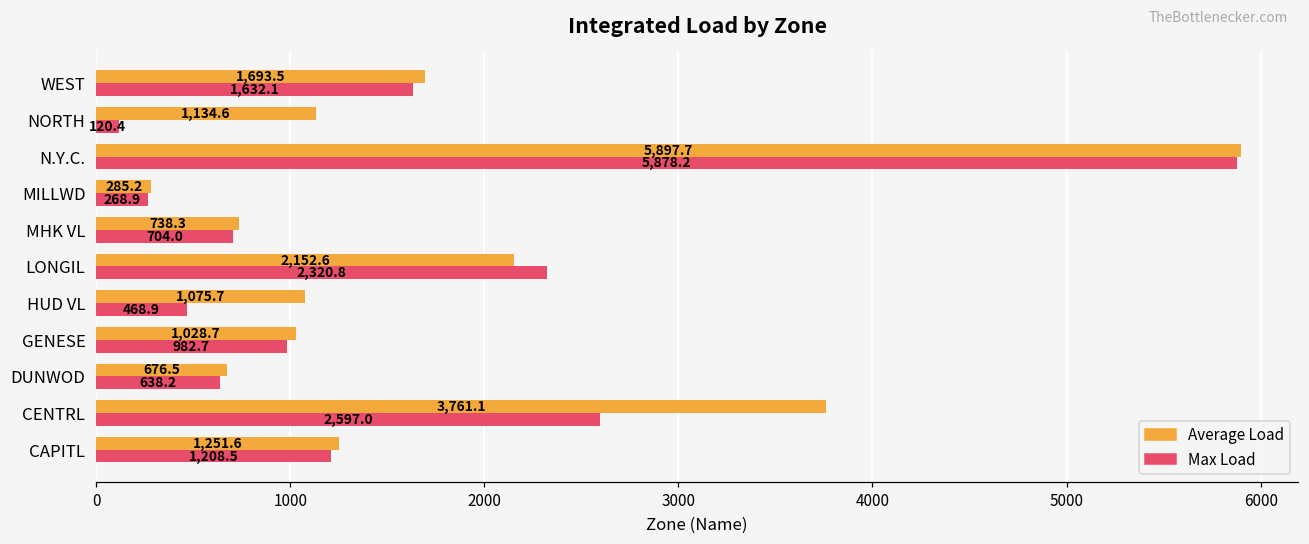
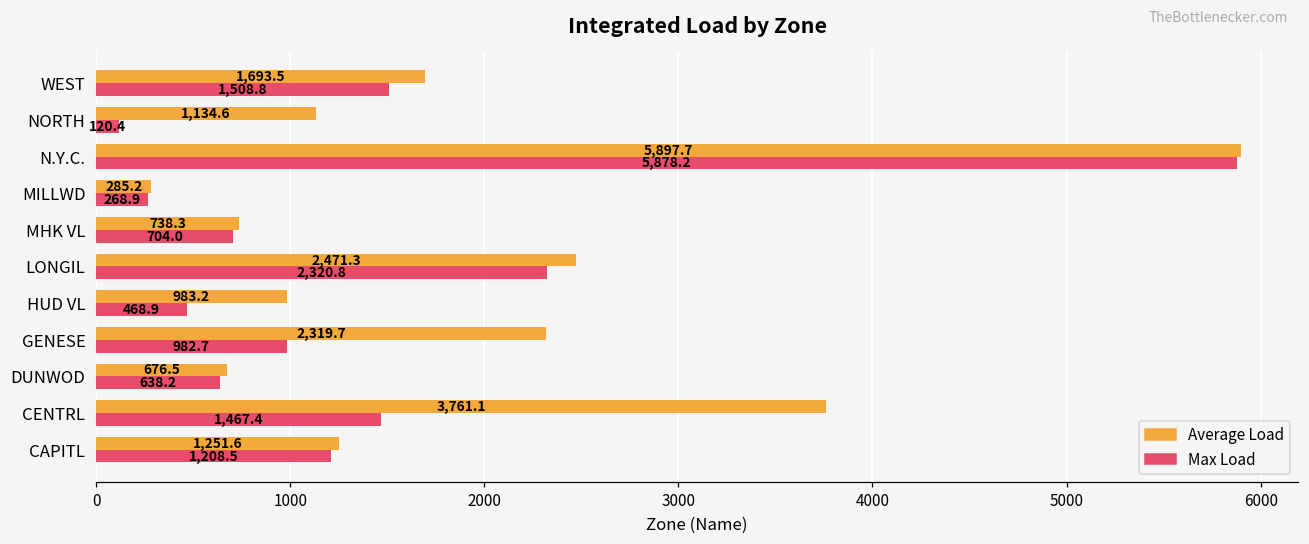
Max Load, WEST: 1,632.1 -> 1,508.8
Average Load, LONGIL: 2,152.6 -> 2,471.3
Average Load, HUD VL: 1,075.7 -> 983.2
Average Load, GENESE: 1,028.7 -> 2,319.7
Max Load, CENTRL: 2,597.0 -> 1,467.4
